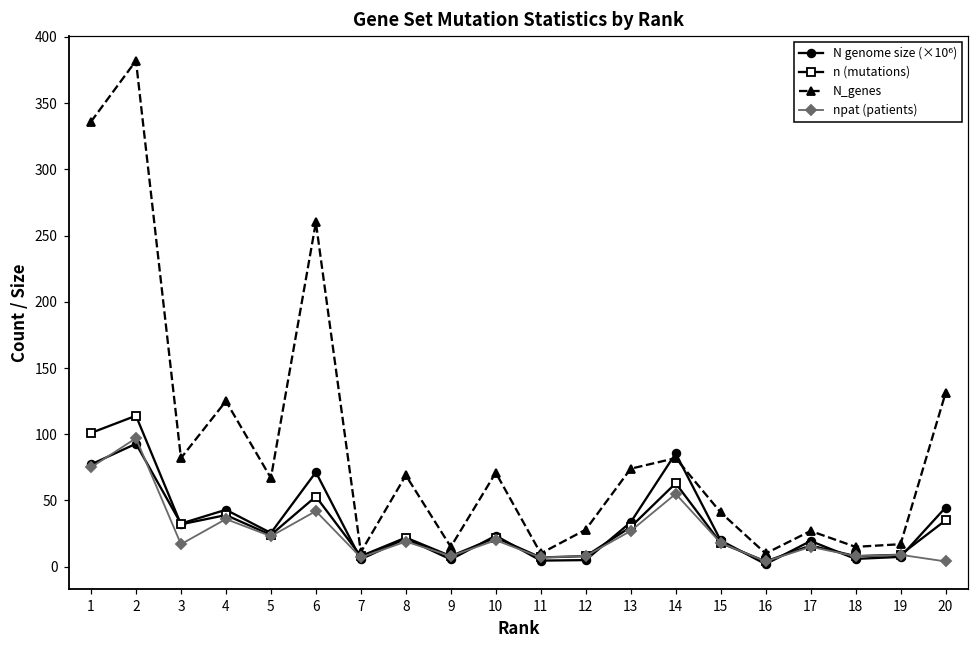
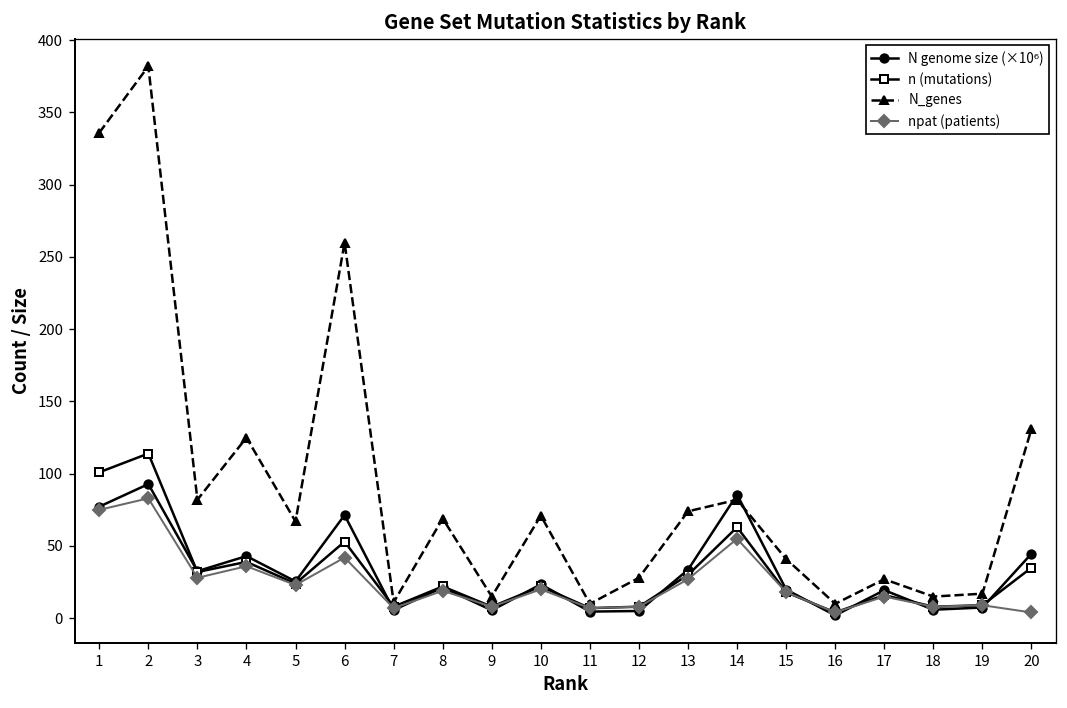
npat (patients), 2: 97 -> 83
npat (patients), 3: 17 -> 28
